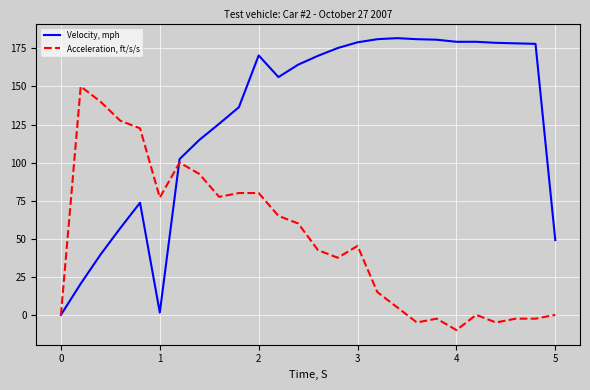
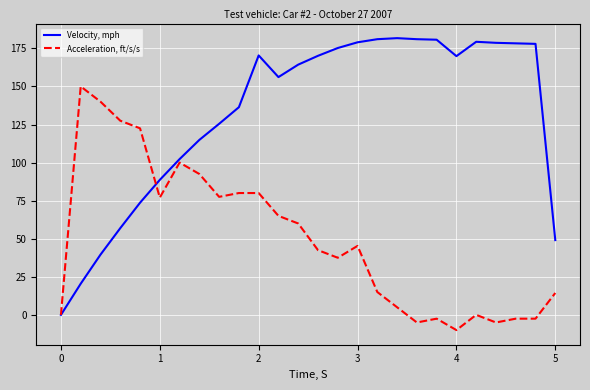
Velocity, mph, 1: 2 -> 89
Velocity, mph, 4: 179 -> 170
Acceleration, ft/s/s, 5: 0 -> 14
